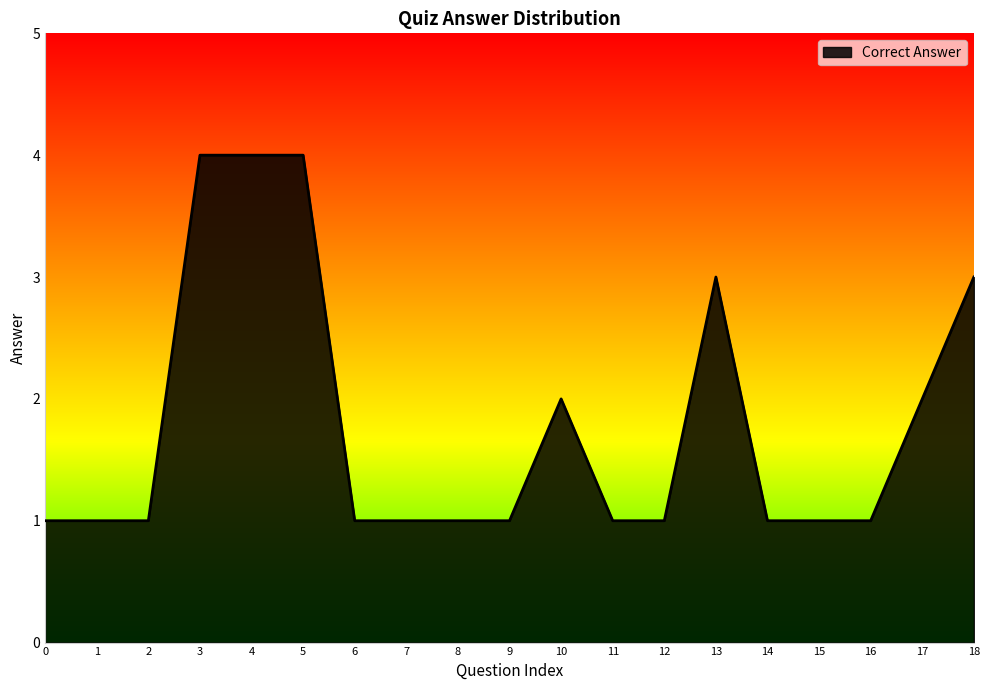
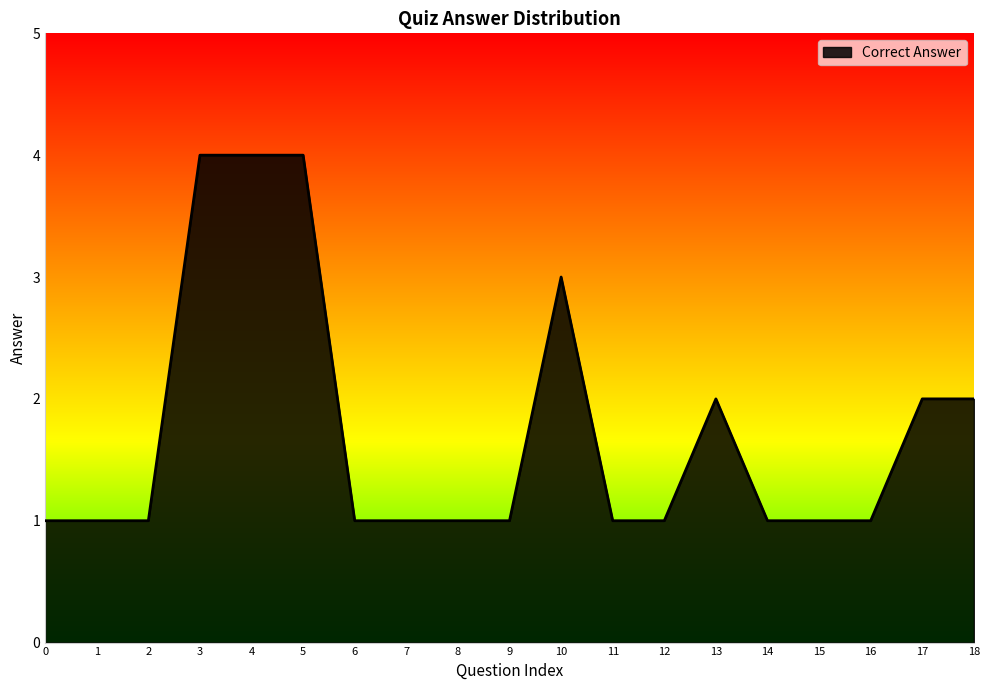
10: 2 -> 3
13: 3 -> 2
18: 3 -> 2
